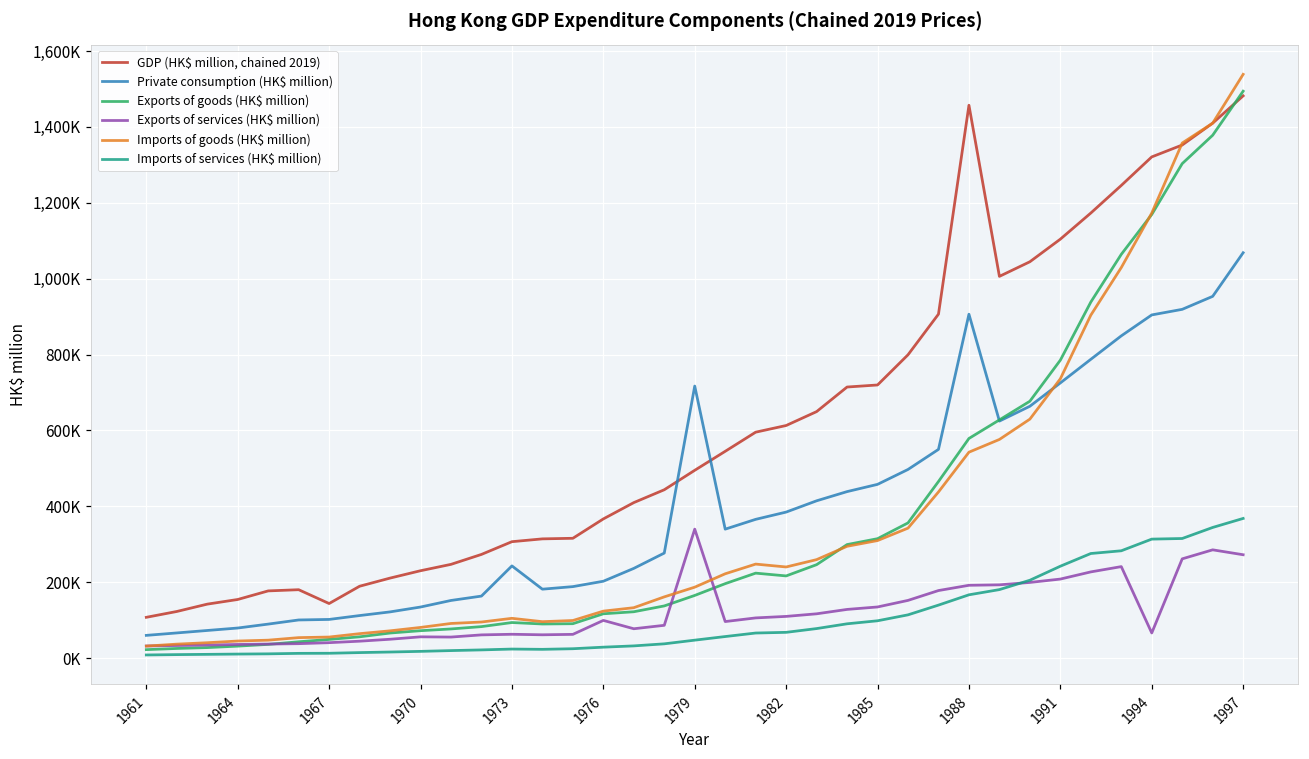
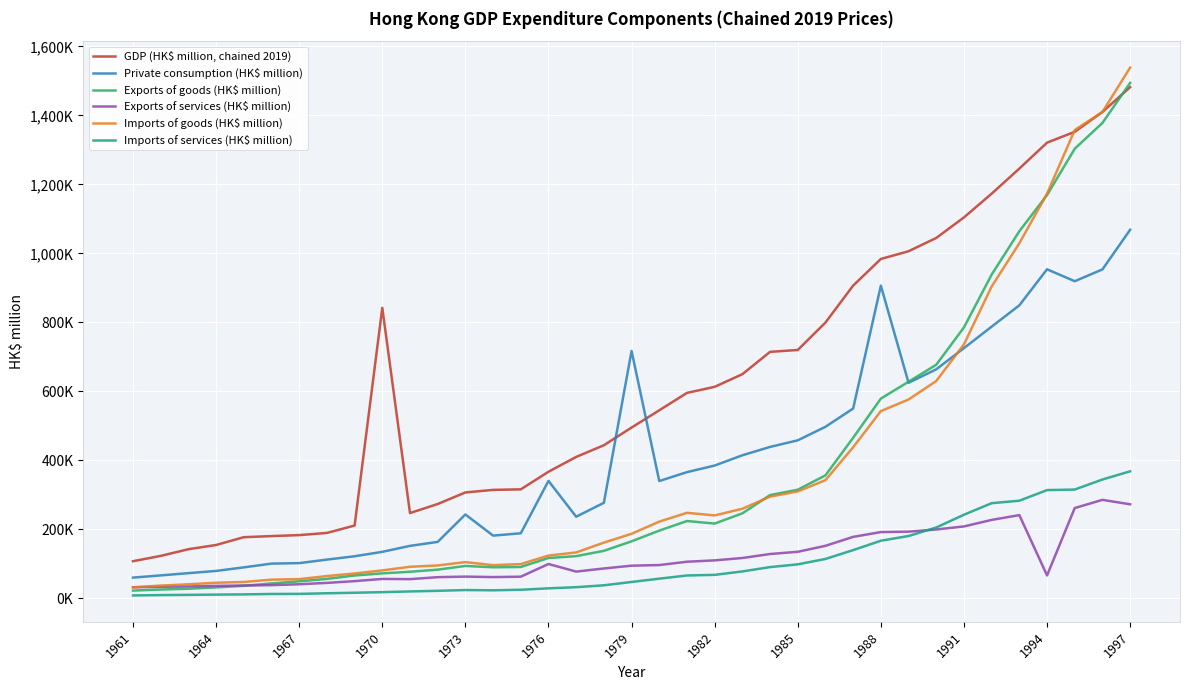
GDP (HK$ million, chained 2019), 1967: 140,000 -> 180,000
GDP (HK$ million, chained 2019), 1970: 230,000 -> 840,000
Private consumption (HK$ million), 1976: 200,000 -> 340,000
Exports of services (HK$ million), 1979: 340,000 -> 90,000
GDP (HK$ million, chained 2019), 1988: 1,460,000 -> 980,000
Private consumption (HK$ million), 1994: 900,000 -> 950,000
